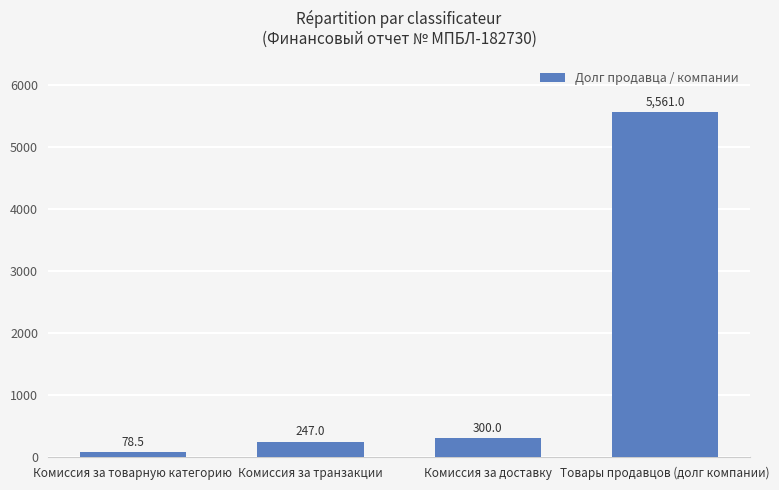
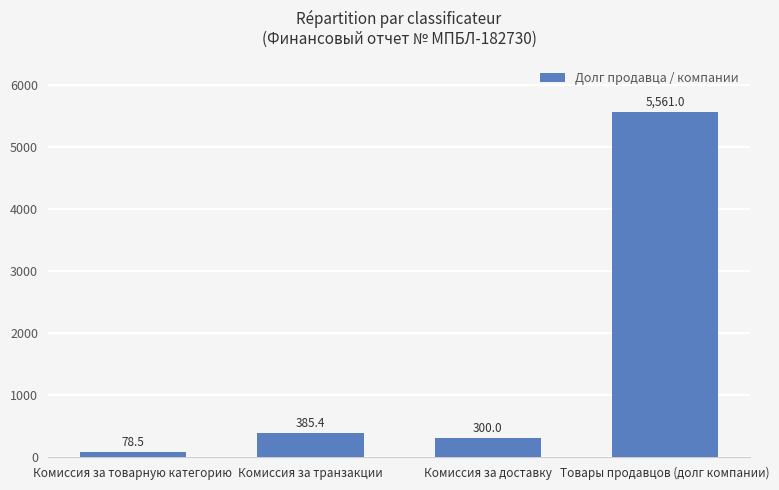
Комиссия за транзакции: 247.0 -> 385.4
